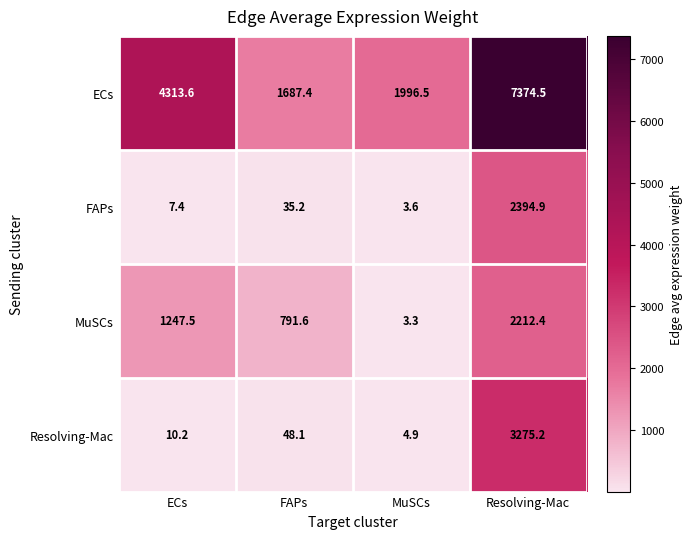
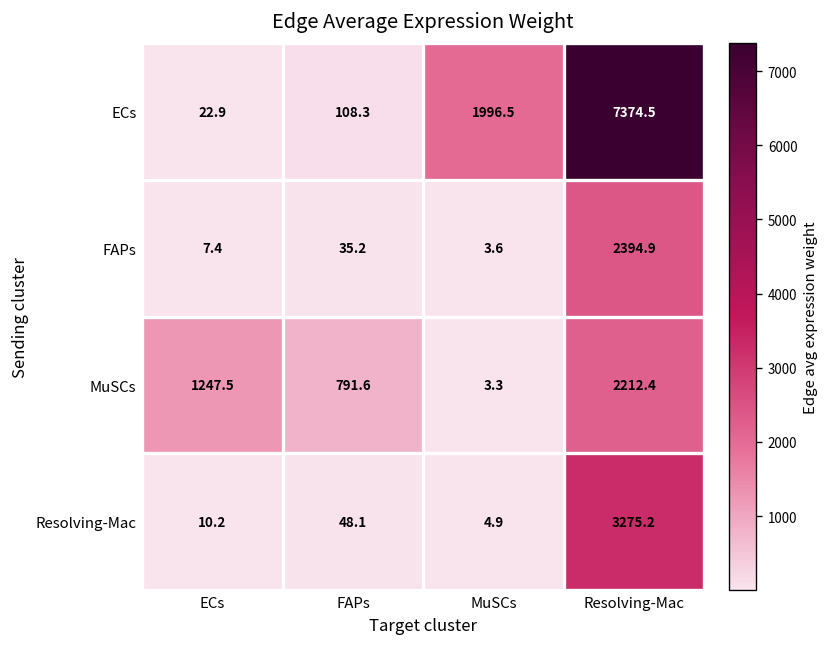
ECs, ECs: 4313.6 -> 22.9
ECs, FAPs: 1687.4 -> 108.3
